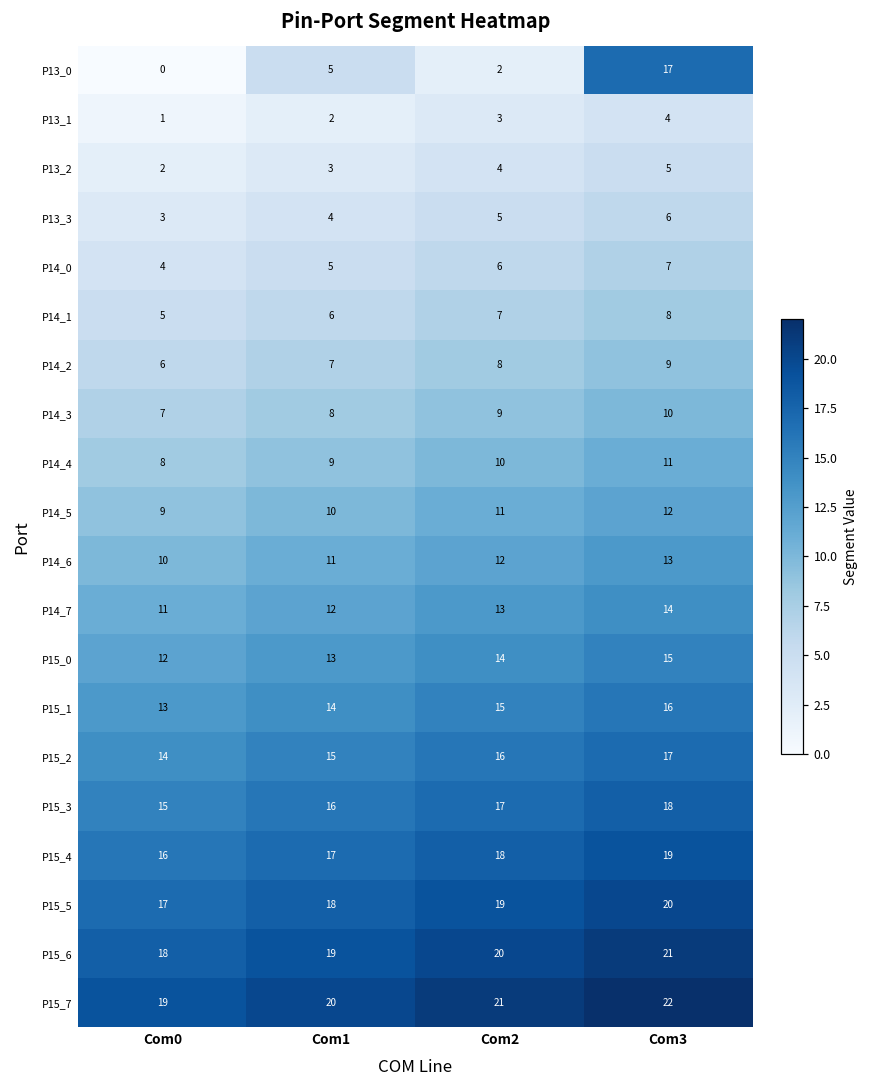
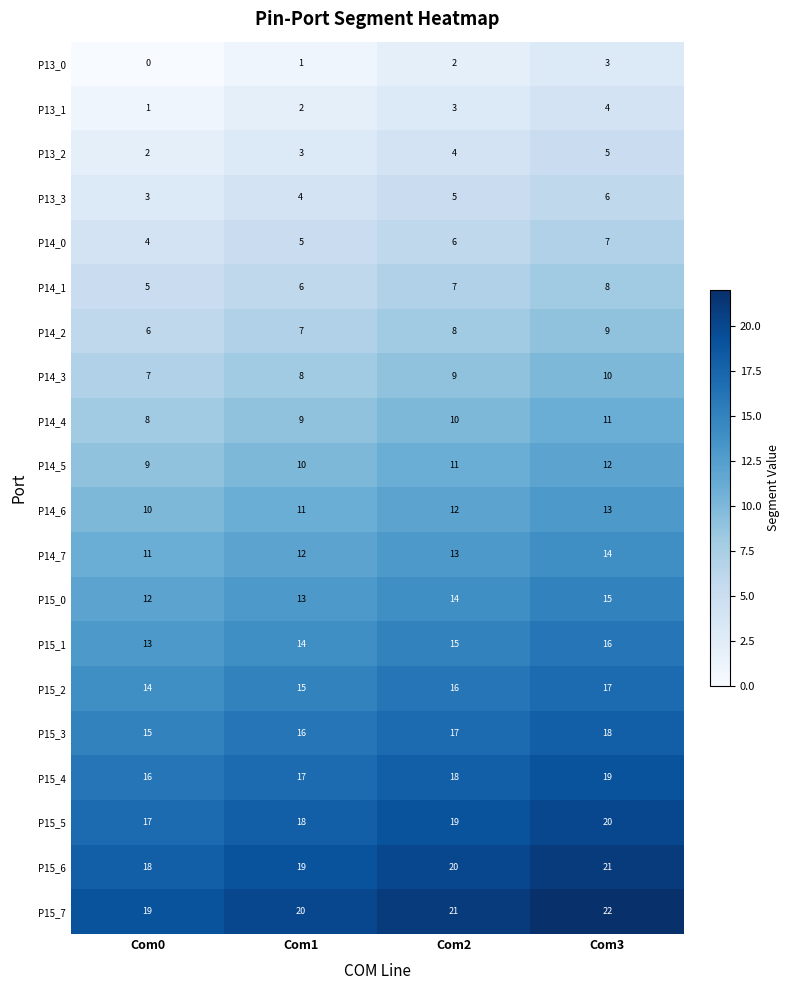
P13_0, Com1: 5 -> 1
P13_0, Com3: 17 -> 3
